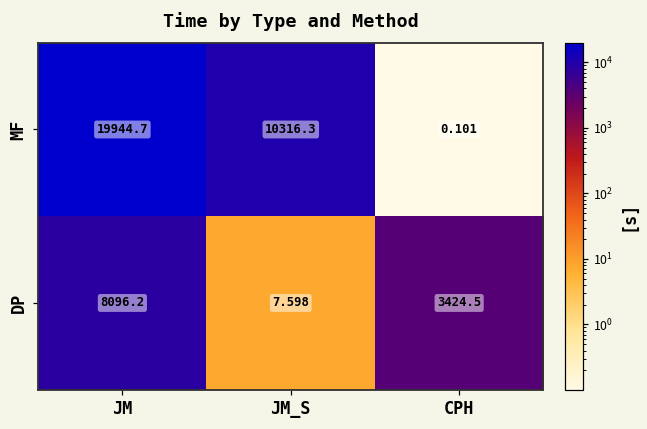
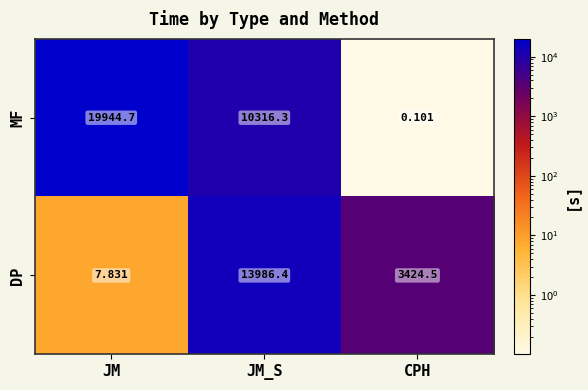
DP, JM: 8096.2 -> 7.831
DP, JM_S: 7.598 -> 13986.4
